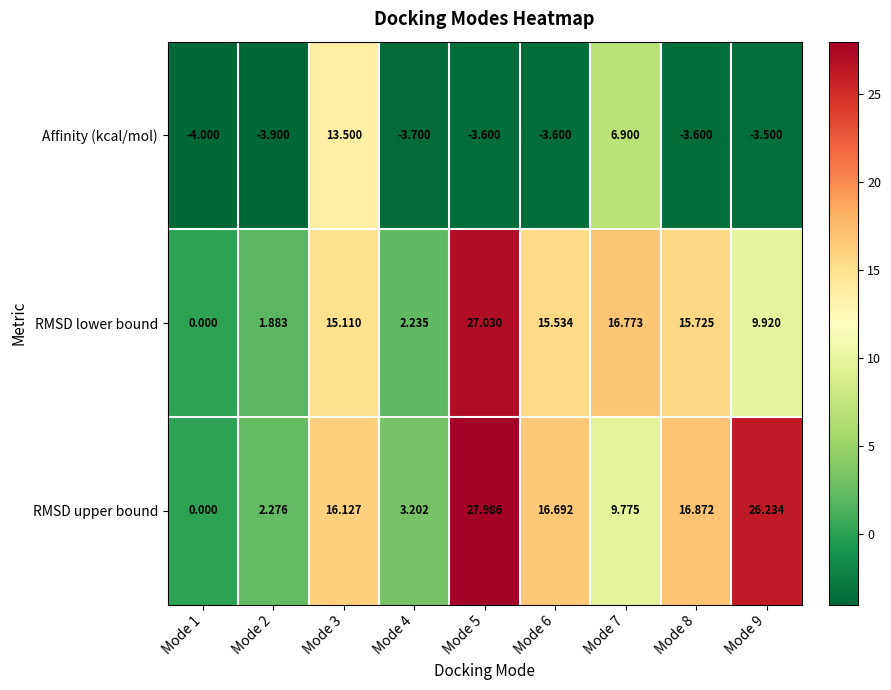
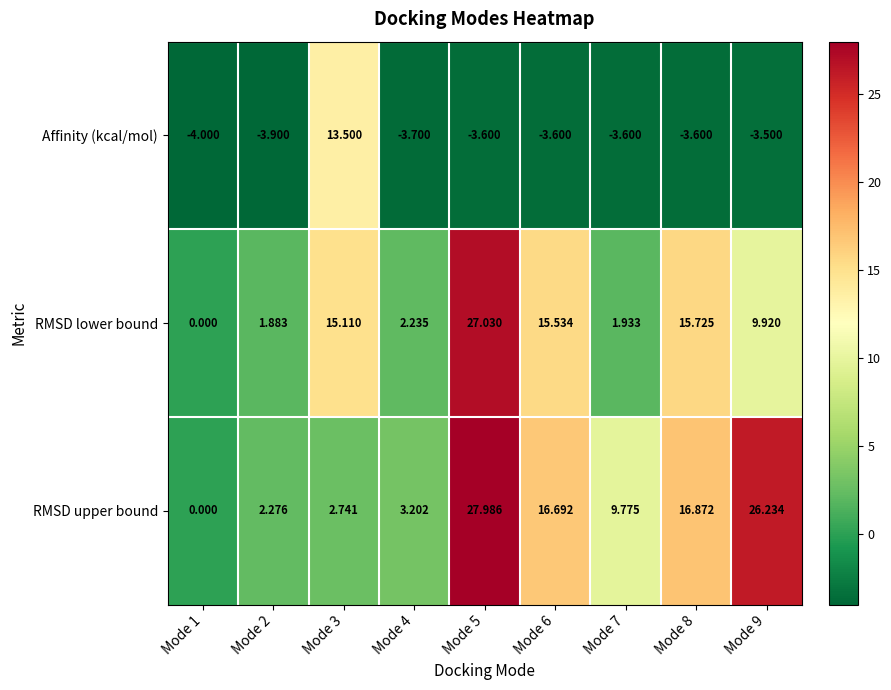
Affinity (kcal/mol), Mode 7: 6.900 -> -3.600
RMSD lower bound, Mode 7: 16.773 -> 1.933
RMSD upper bound, Mode 3: 16.127 -> 2.741
